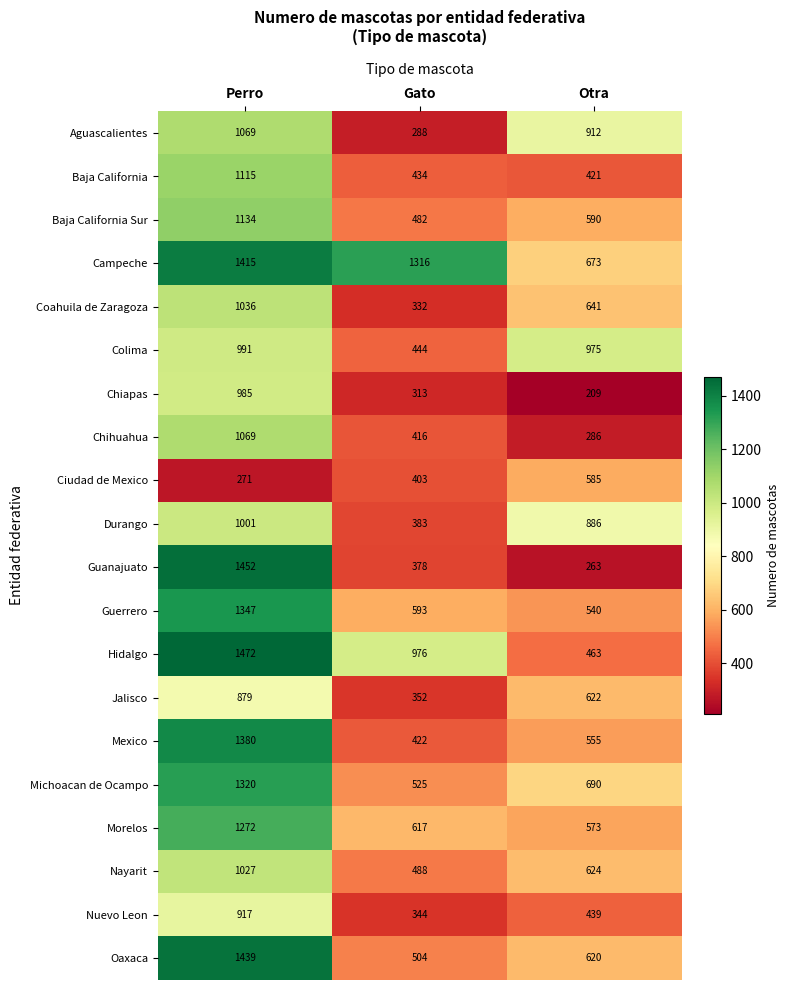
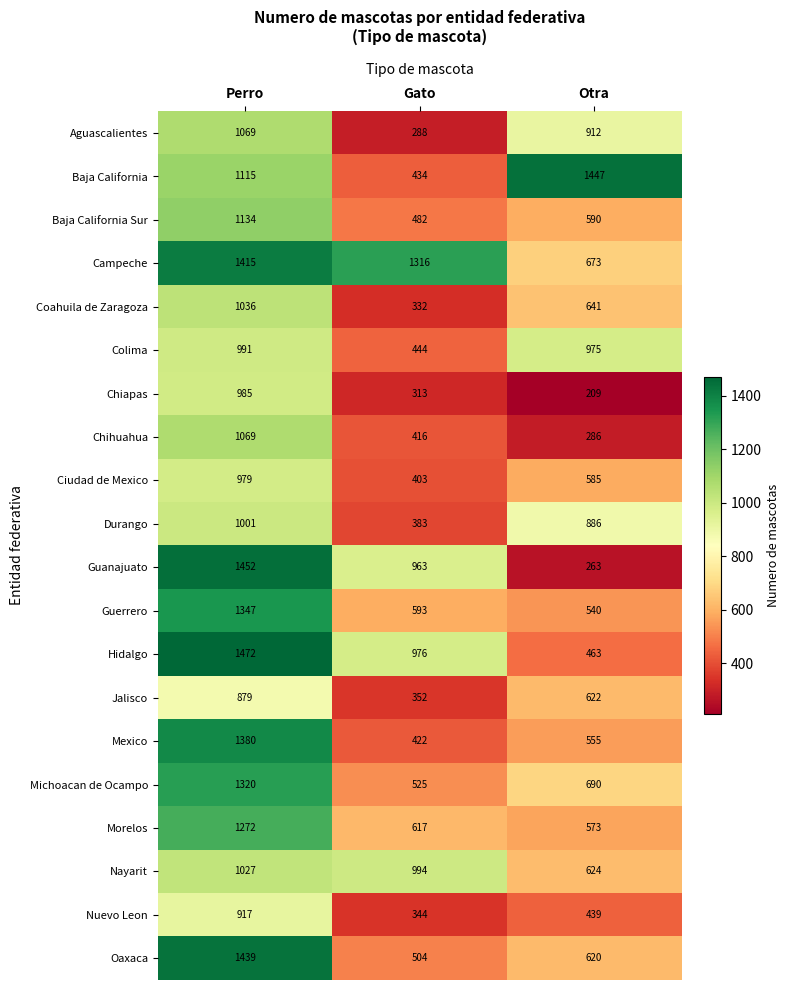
Baja California, Otra: 421 -> 1447
Ciudad de Mexico, Perro: 271 -> 979
Guanajuato, Gato: 378 -> 963
Nayarit, Gato: 488 -> 994
